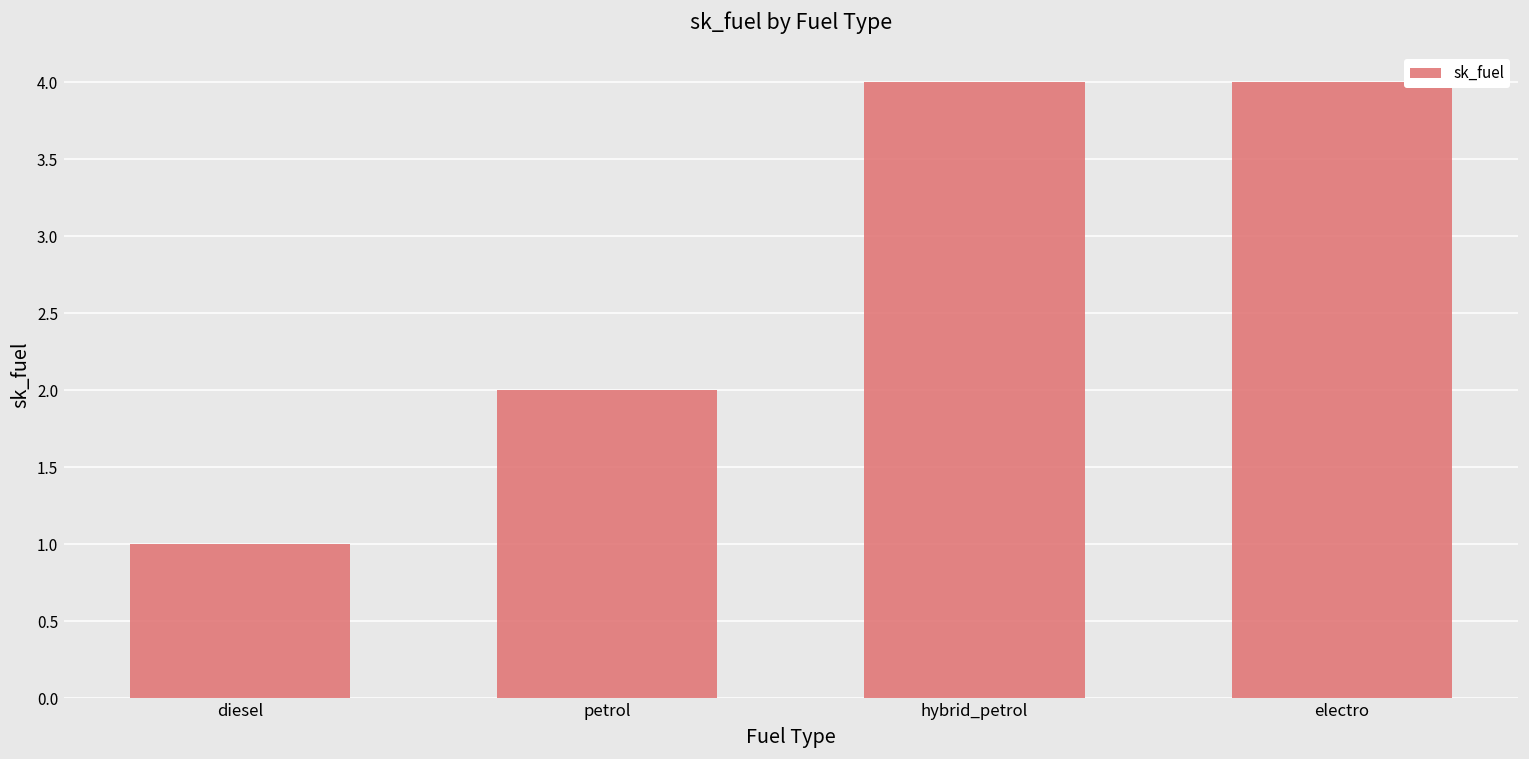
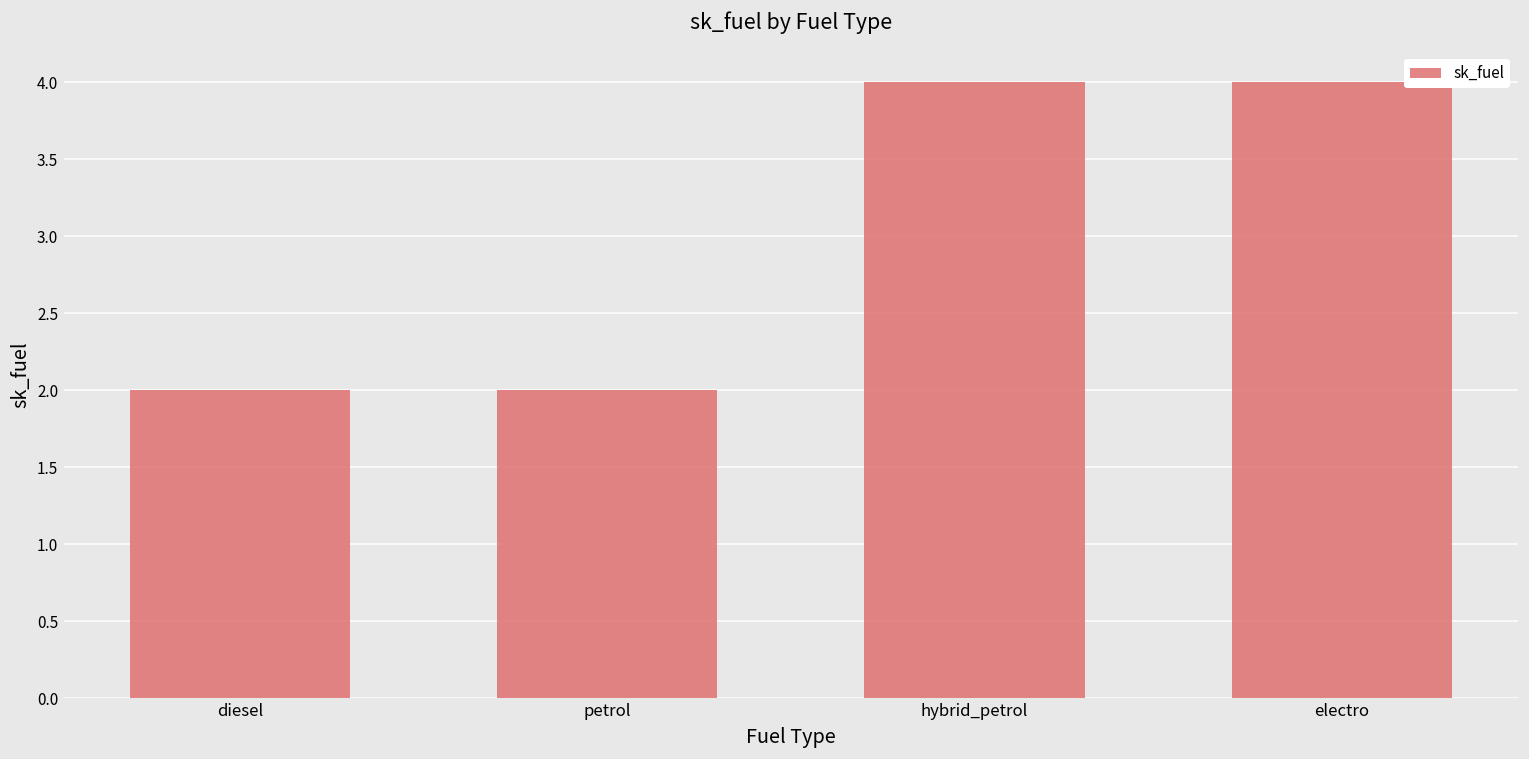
diesel: 1 -> 2
